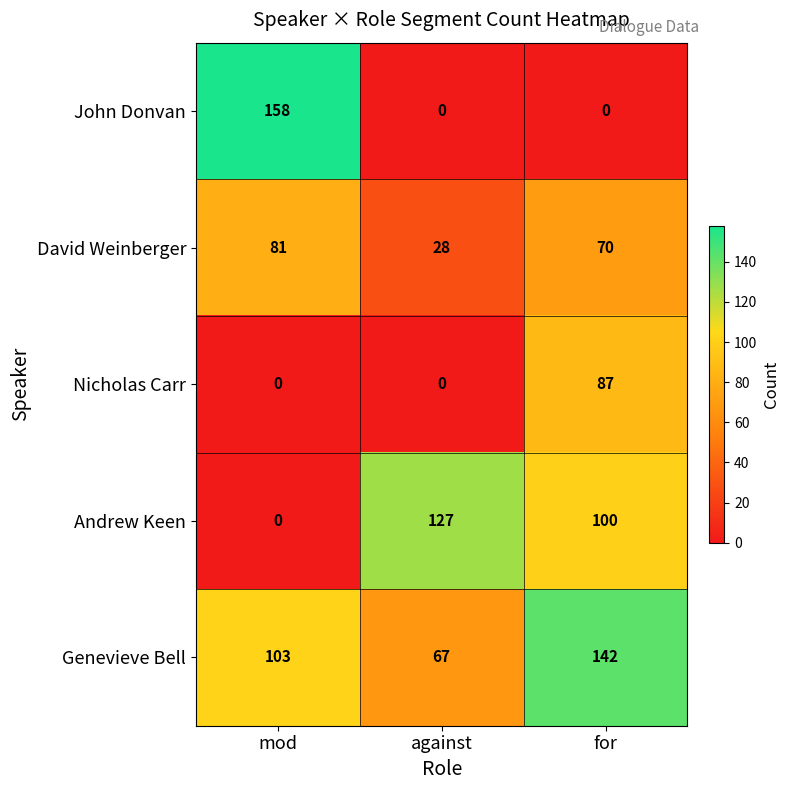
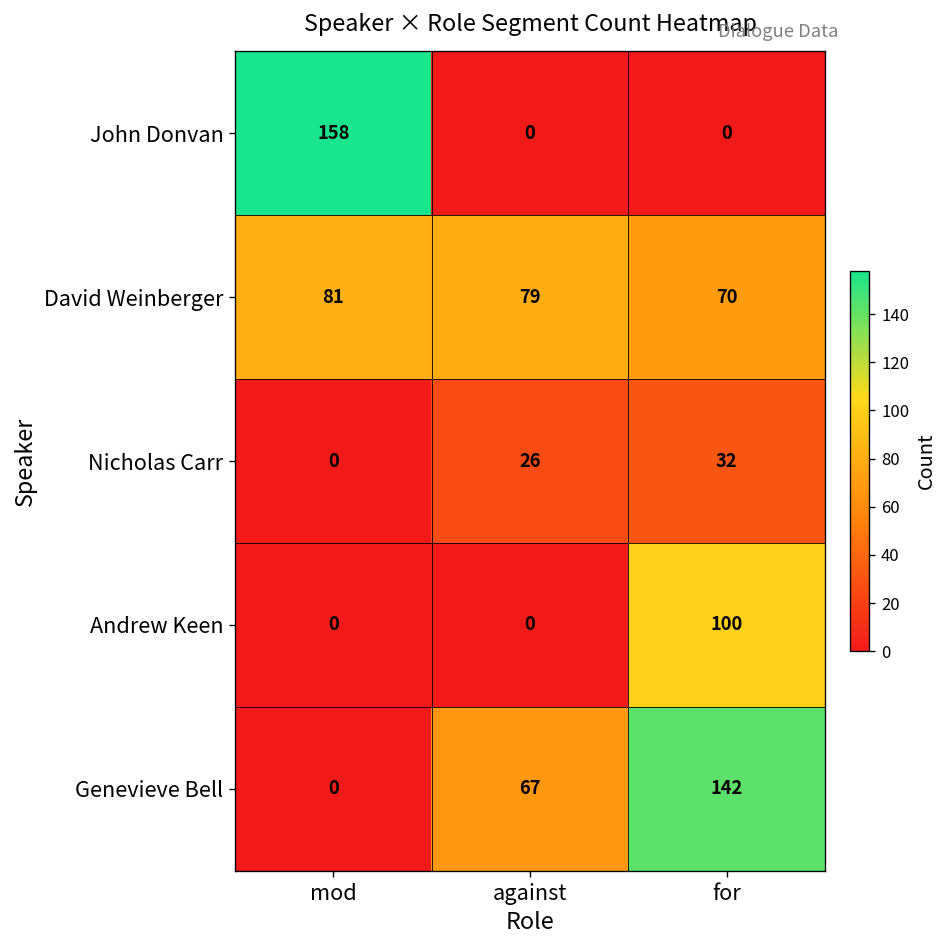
David Weinberger, against: 28 -> 79
Nicholas Carr, against: 0 -> 26
Nicholas Carr, for: 87 -> 32
Andrew Keen, against: 127 -> 0
Genevieve Bell, mod: 103 -> 0
